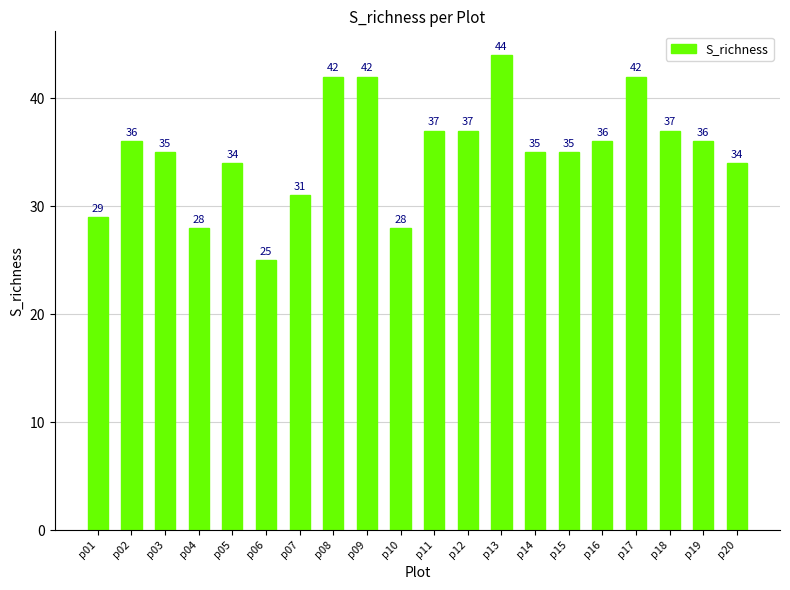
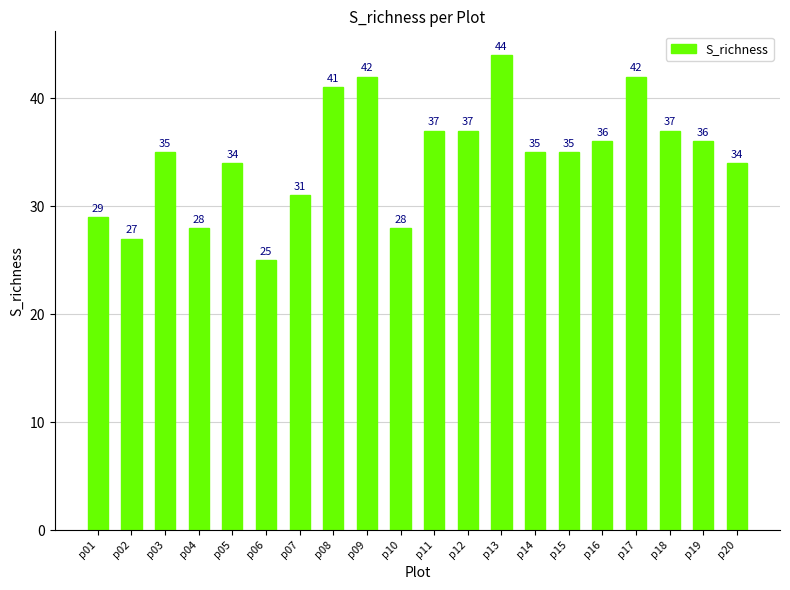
p02: 36 -> 27
p08: 42 -> 41
